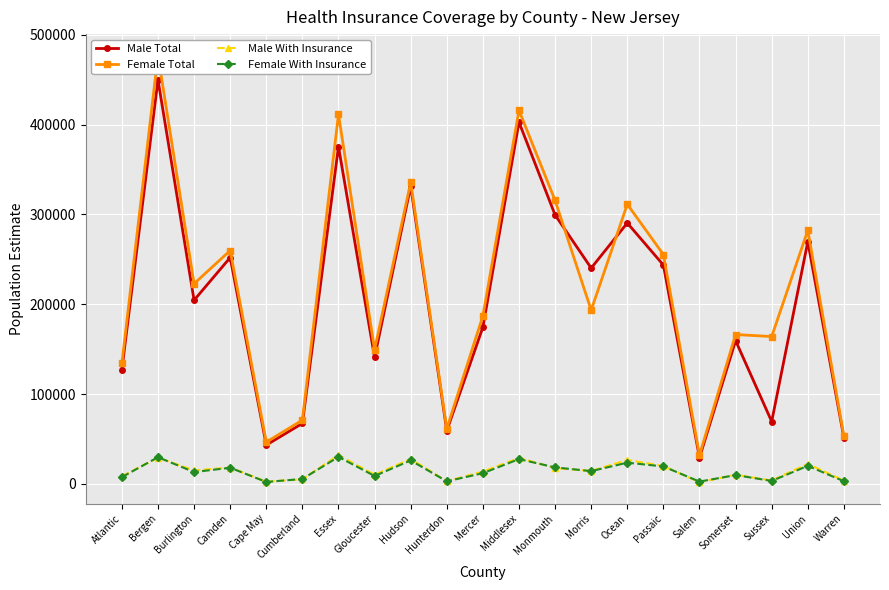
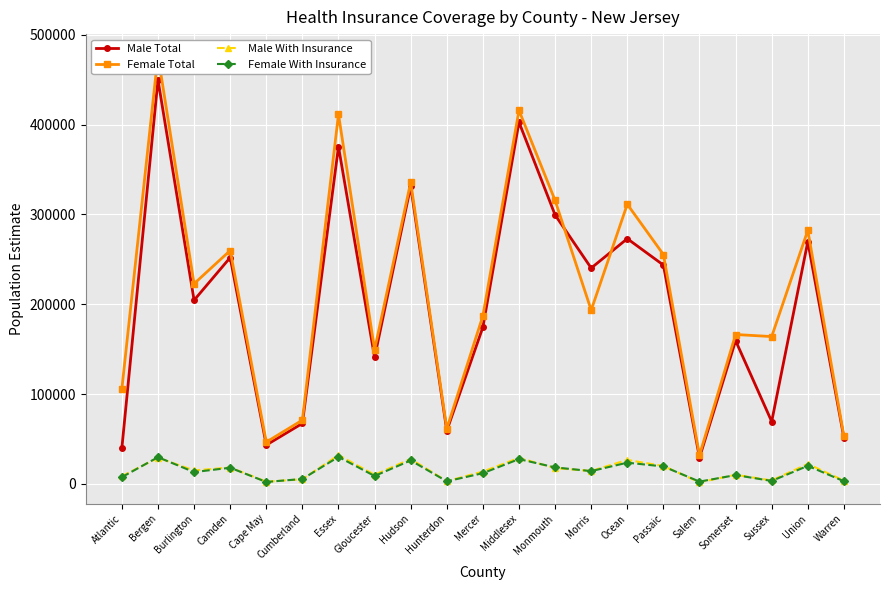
Male Total, Atlantic: 130000 -> 40000
Female Total, Atlantic: 130000 -> 110000
Male Total, Ocean: 290000 -> 270000
